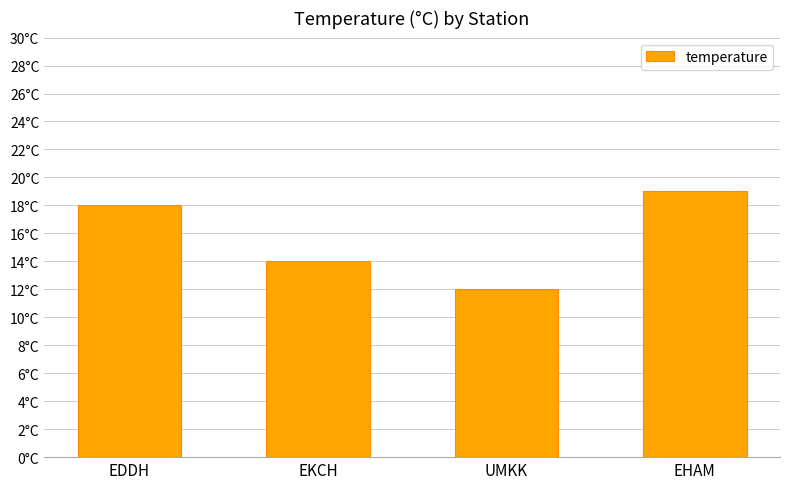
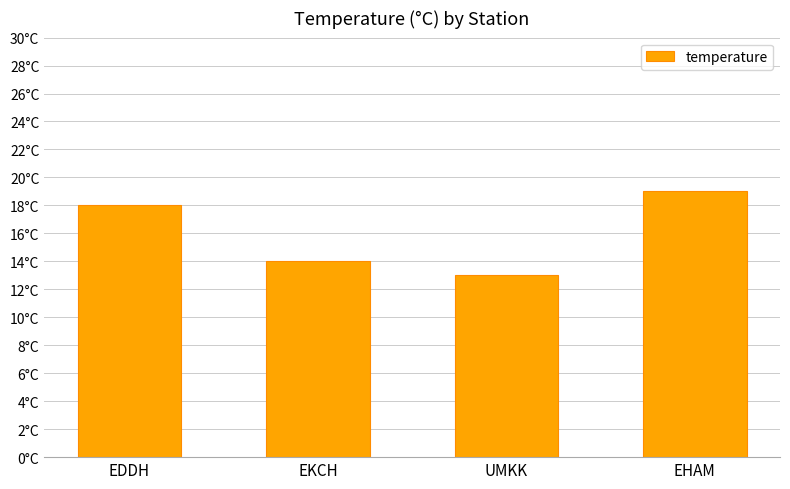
UMKK: 12°C -> 13°C
